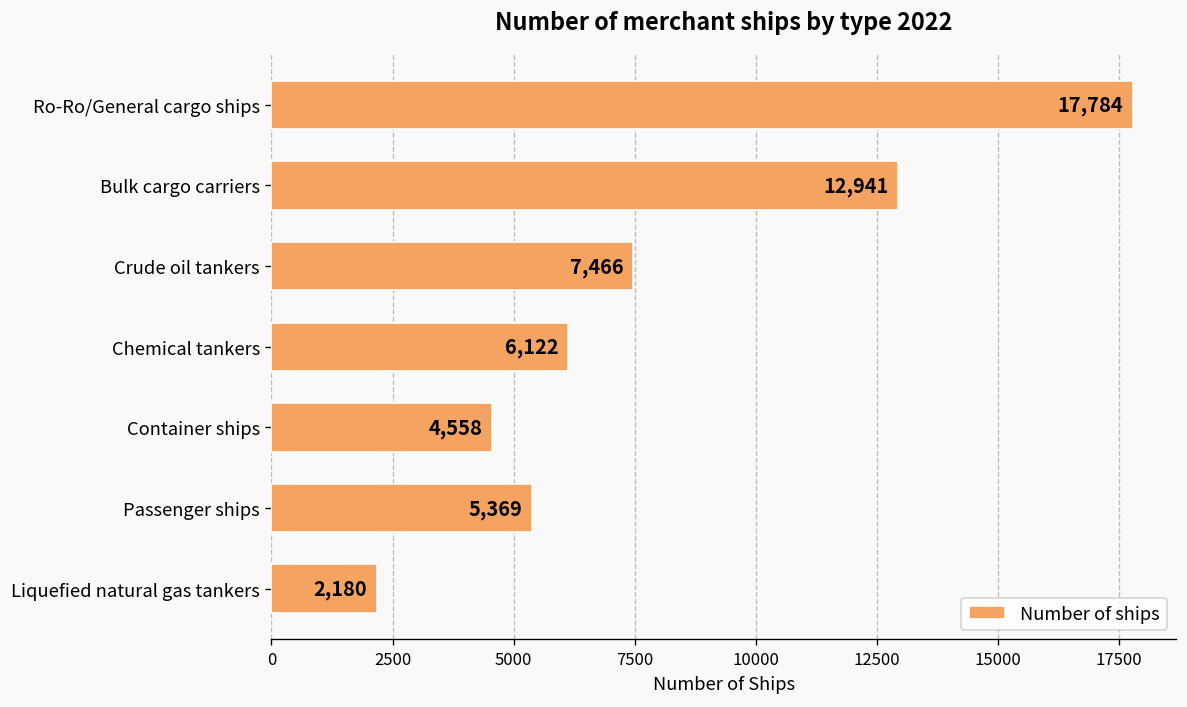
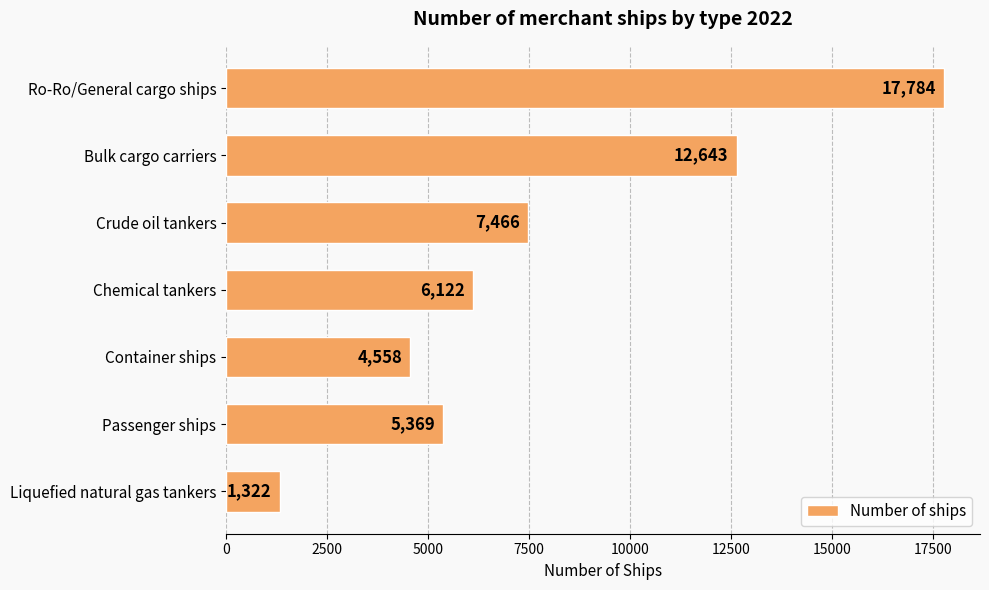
Bulk cargo carriers: 12,941 -> 12,643
Liquefied natural gas tankers: 2,180 -> 1,322
